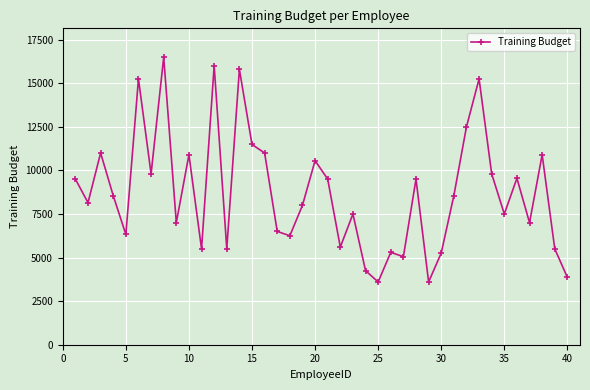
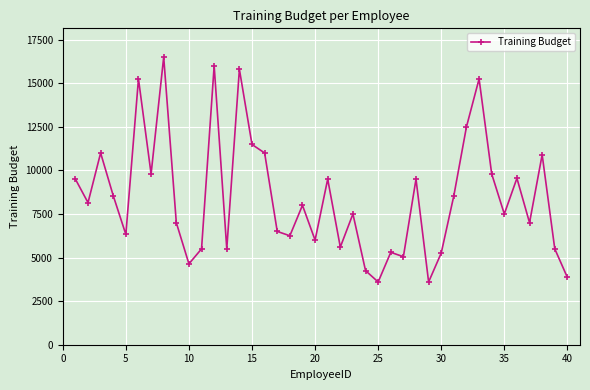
10: 10900 -> 4600
20: 10600 -> 6000
